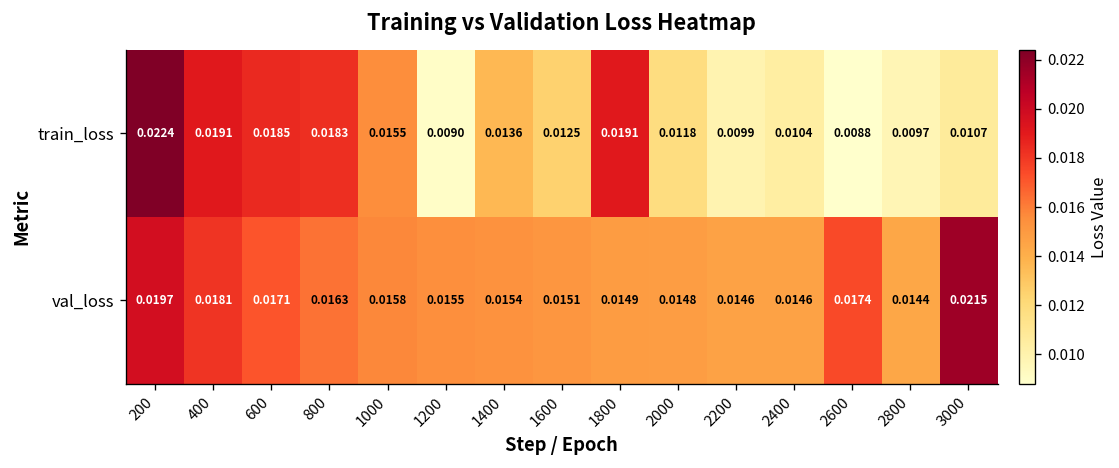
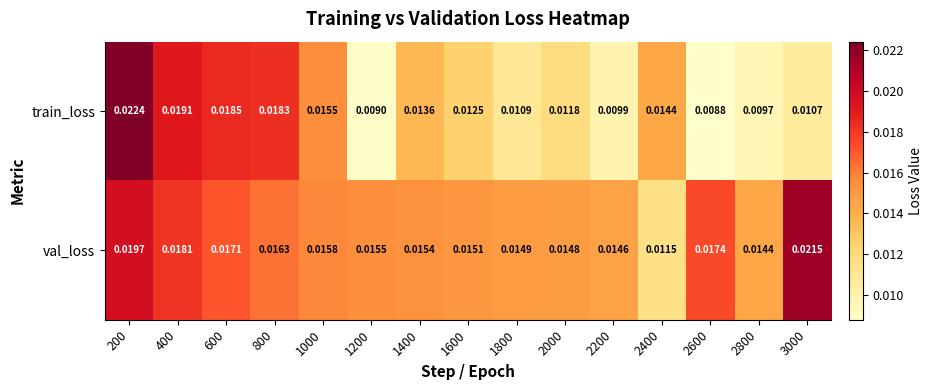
train_loss, 1800: 0.0191 -> 0.0109
train_loss, 2400: 0.0104 -> 0.0144
val_loss, 2400: 0.0146 -> 0.0115
